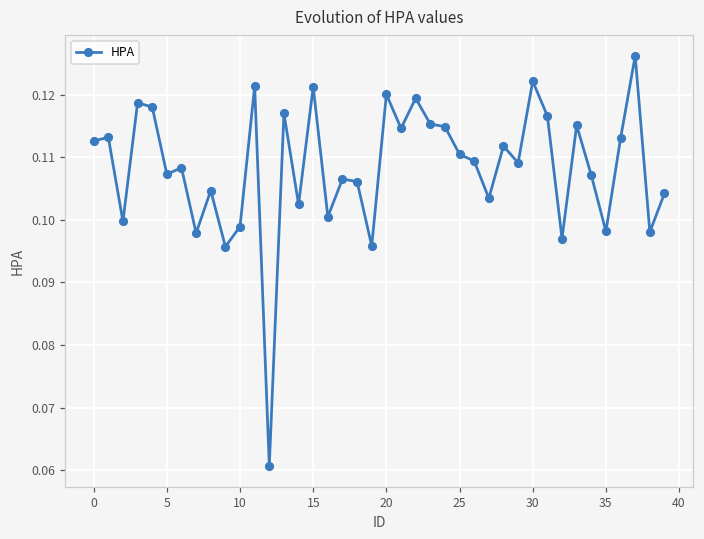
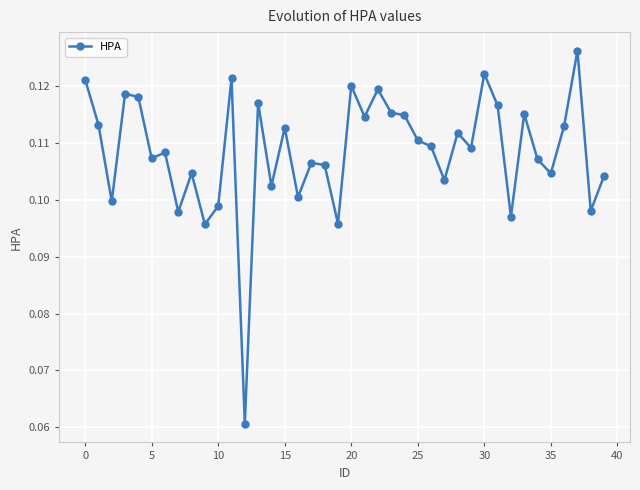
0: 0.113 -> 0.121
15: 0.121 -> 0.113
35: 0.098 -> 0.105
